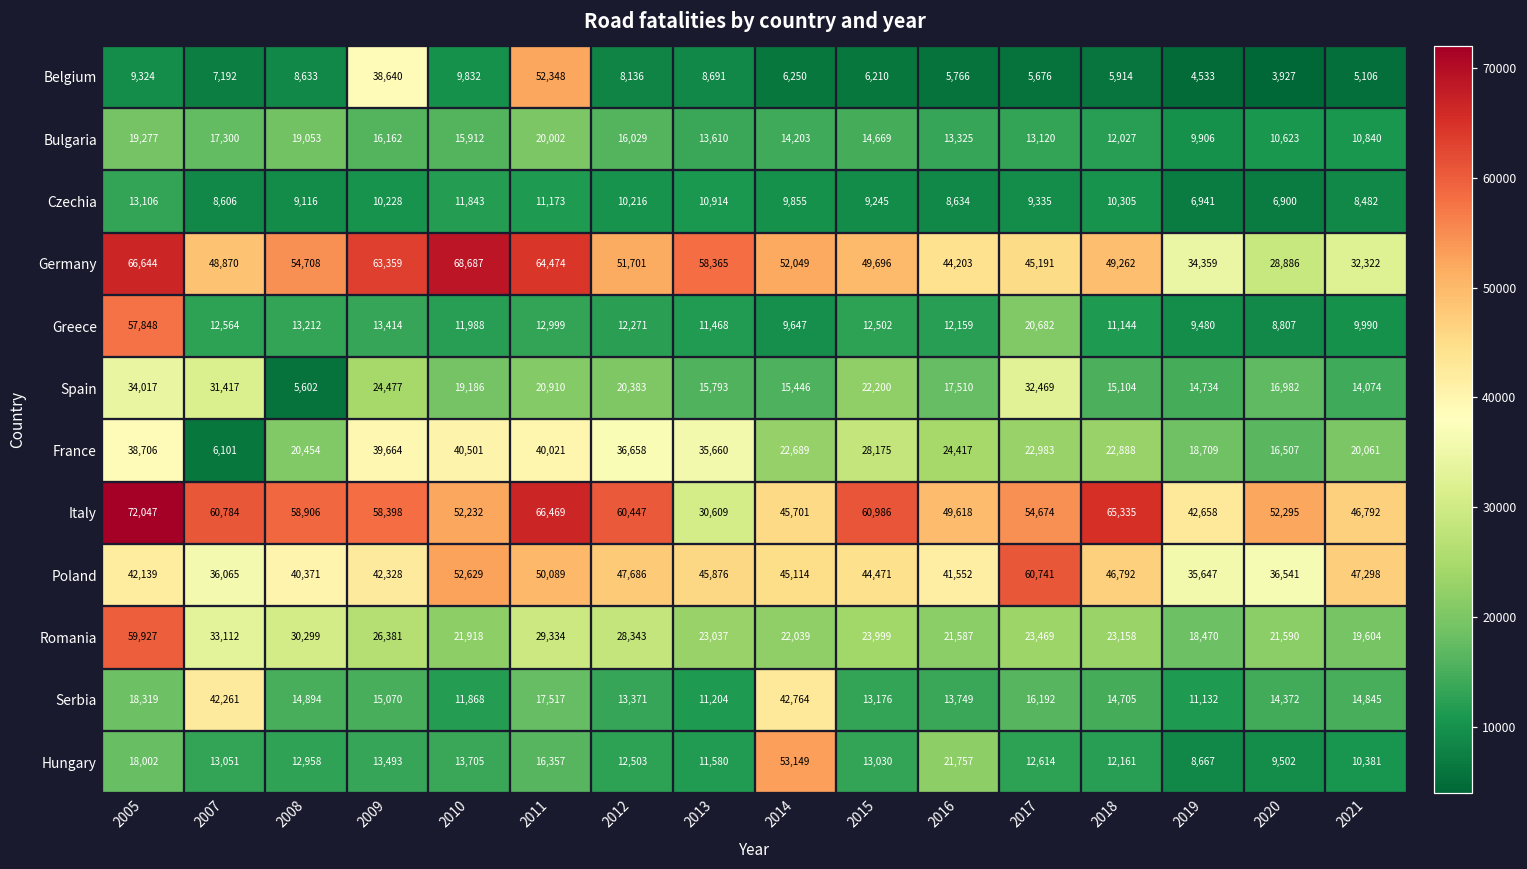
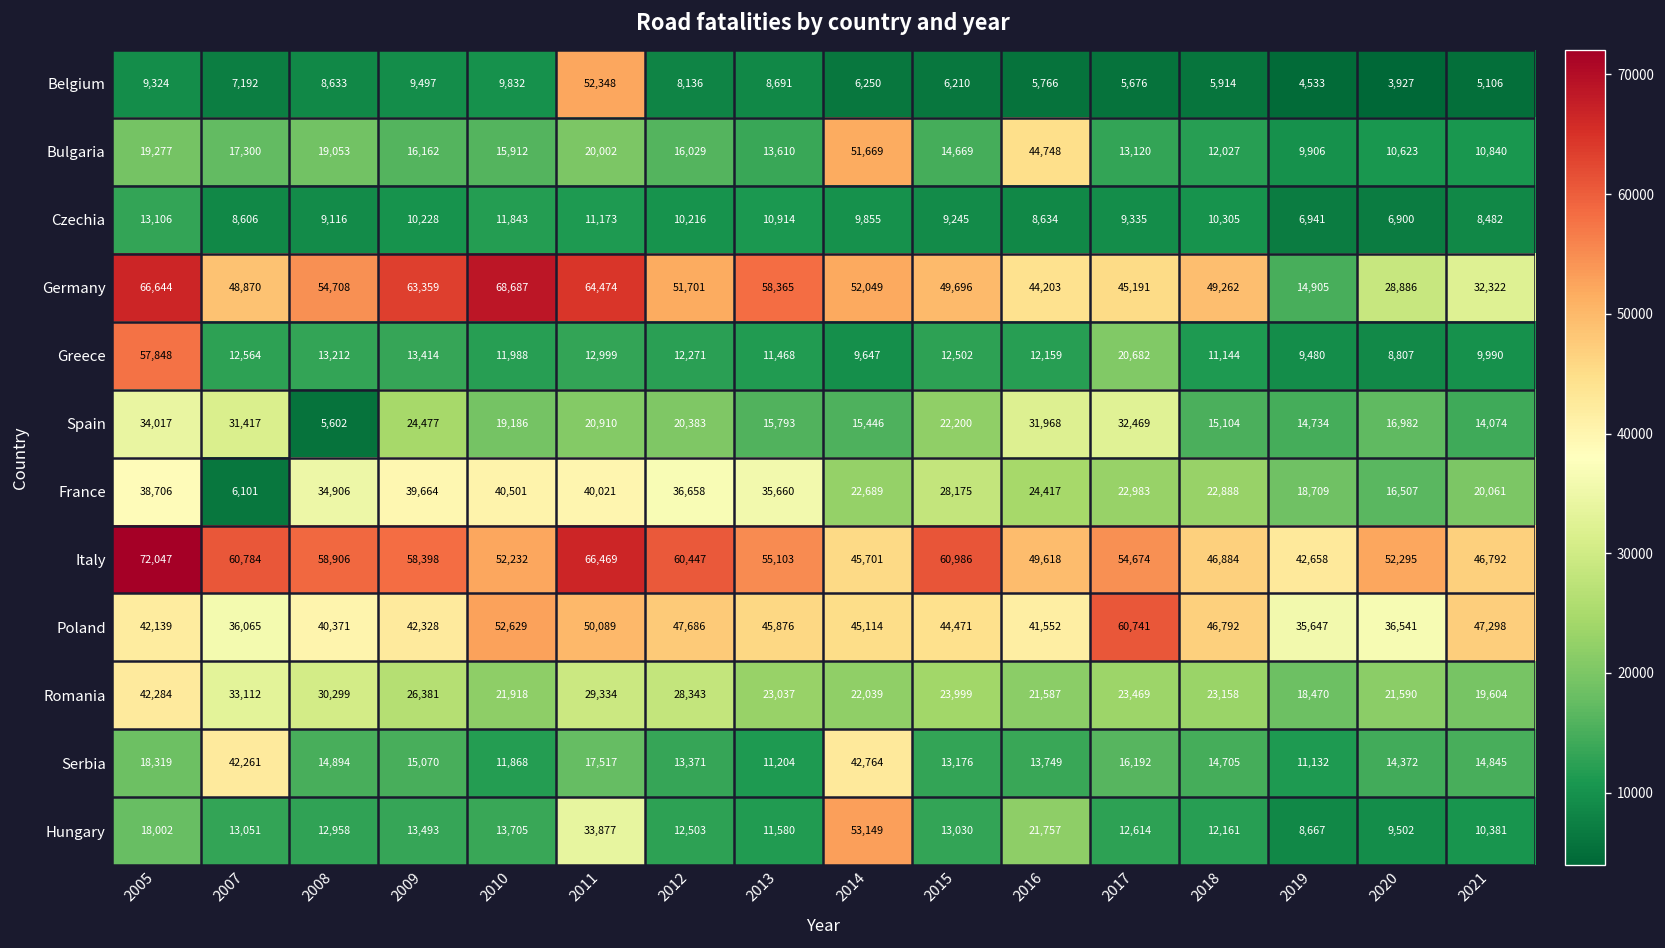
Belgium, 2009: 38,640 -> 9,497
Bulgaria, 2014: 14,203 -> 51,669
Bulgaria, 2016: 13,325 -> 44,748
Germany, 2019: 34,359 -> 14,905
Spain, 2016: 17,510 -> 31,968
France, 2008: 20,454 -> 34,906
Italy, 2013: 30,609 -> 55,103
Italy, 2018: 65,335 -> 46,884
Romania, 2005: 59,927 -> 42,284
Hungary, 2011: 16,357 -> 33,877
